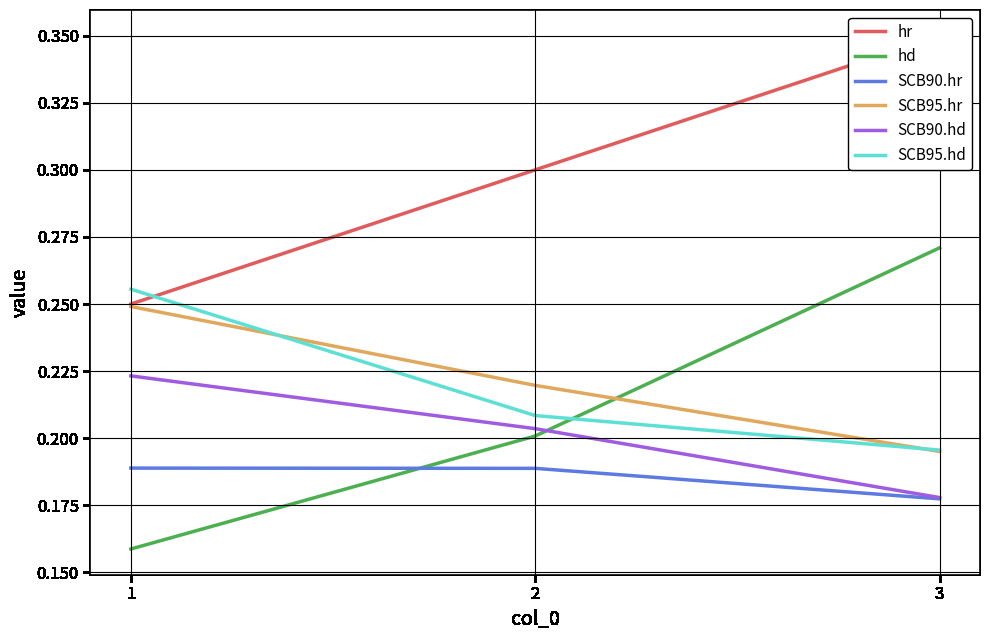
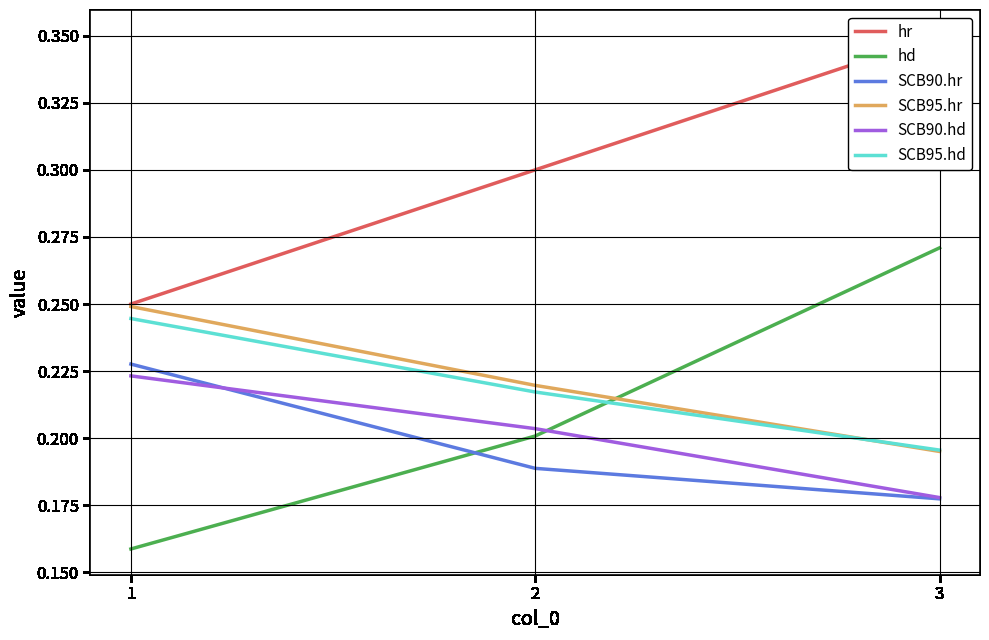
SCB90.hr, 1: 0.189 -> 0.228
SCB95.hd, 1: 0.256 -> 0.245
SCB95.hd, 2: 0.208 -> 0.217
